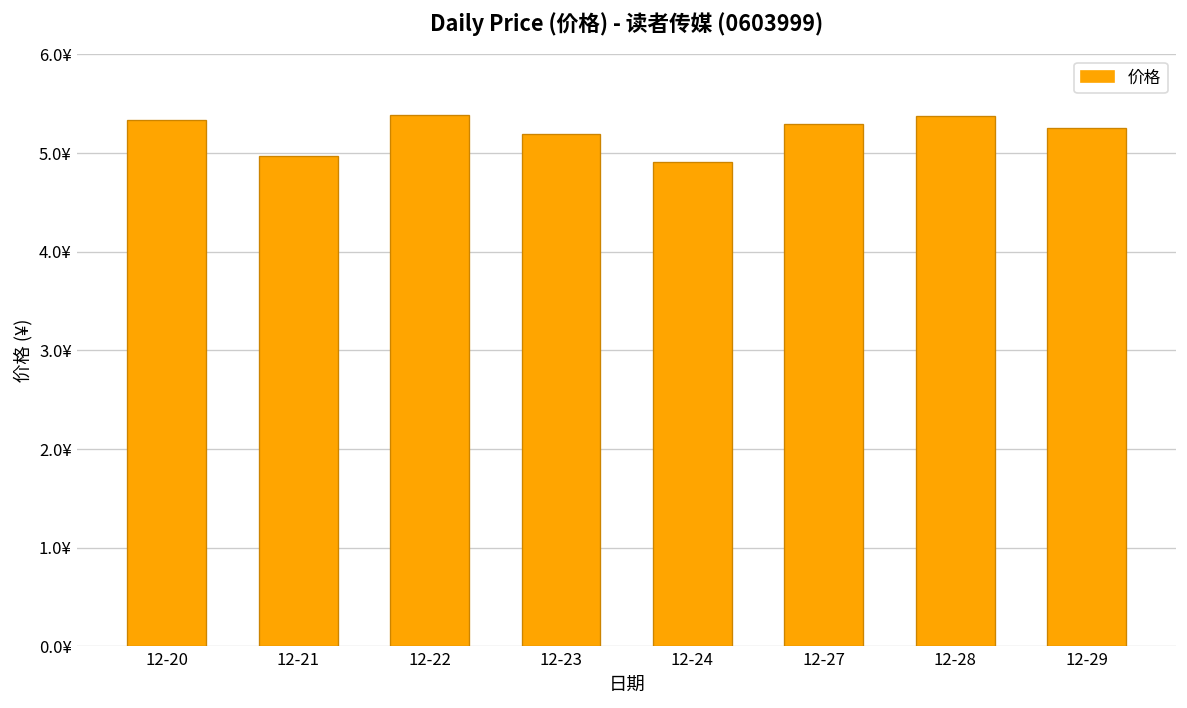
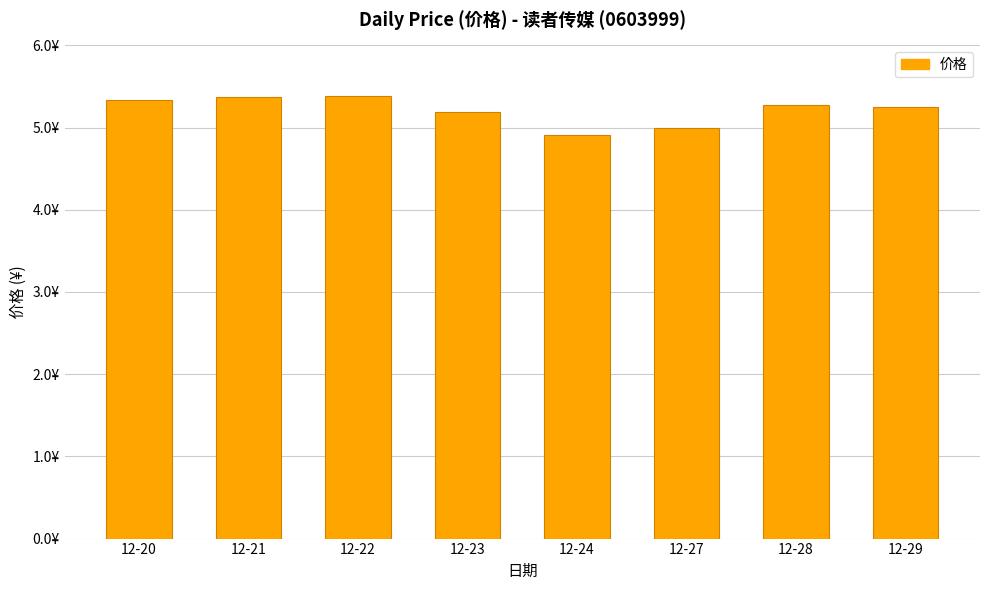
12-21: 5.0¥ -> 5.4¥
12-27: 5.3¥ -> 5.0¥
12-28: 5.4¥ -> 5.3¥
